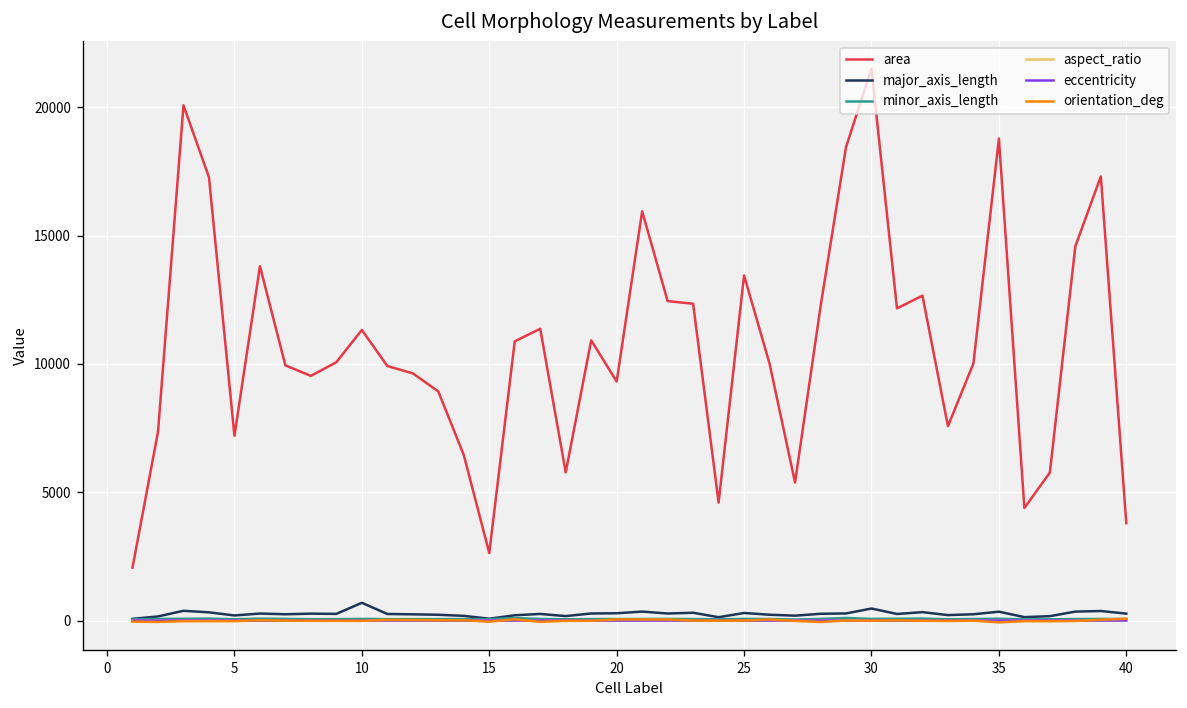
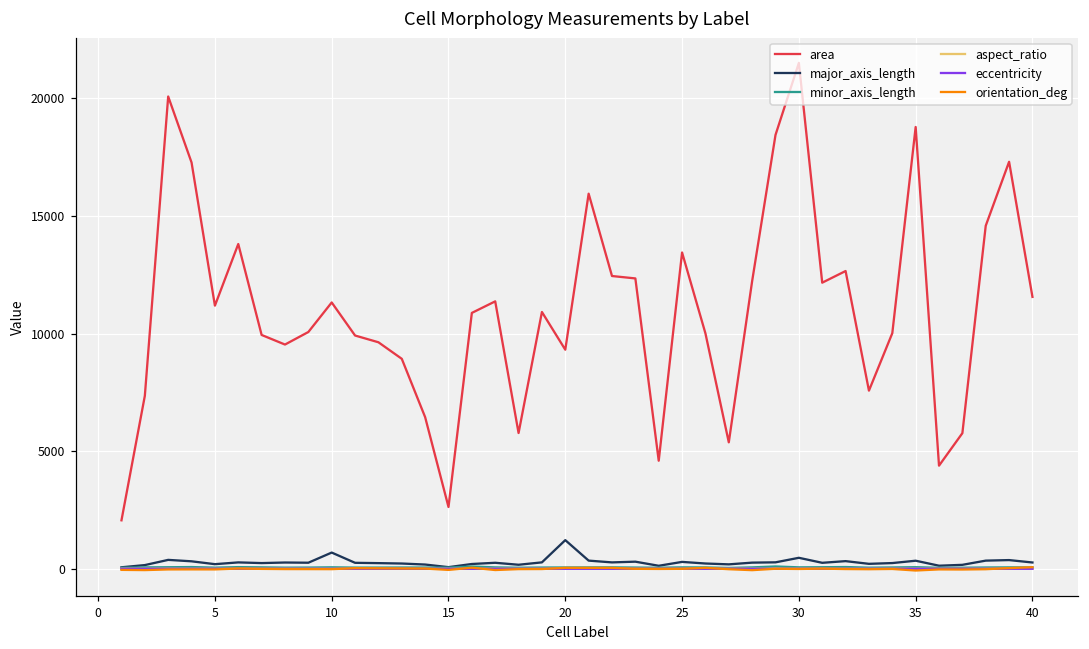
area, 5: 7200 -> 11200
major_axis_length, 20: 300 -> 1200
area, 40: 3800 -> 11600
